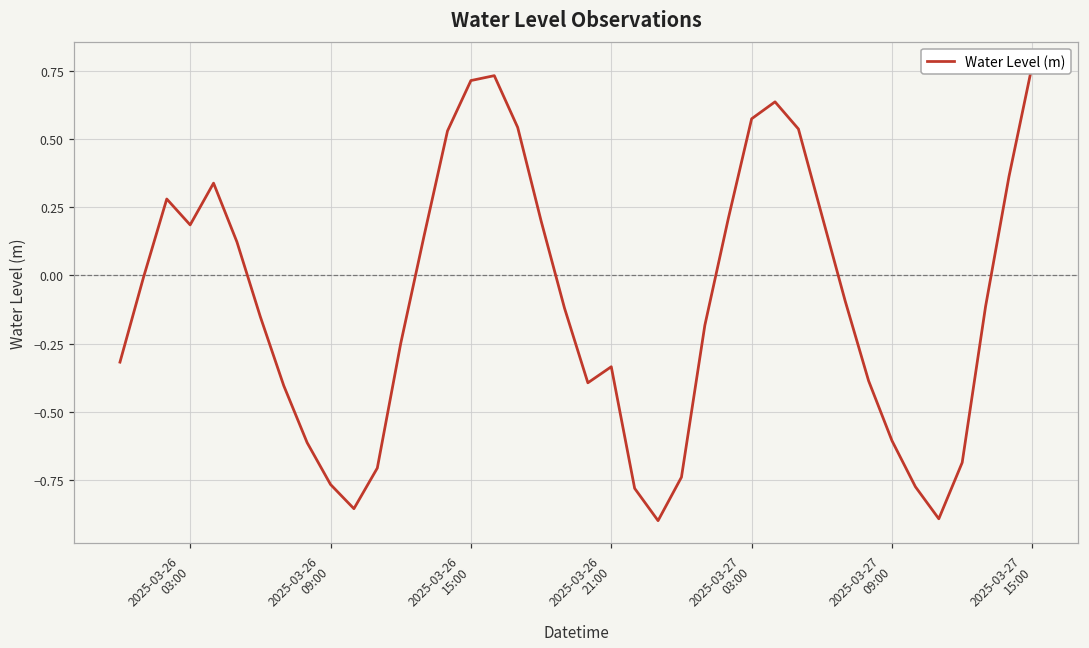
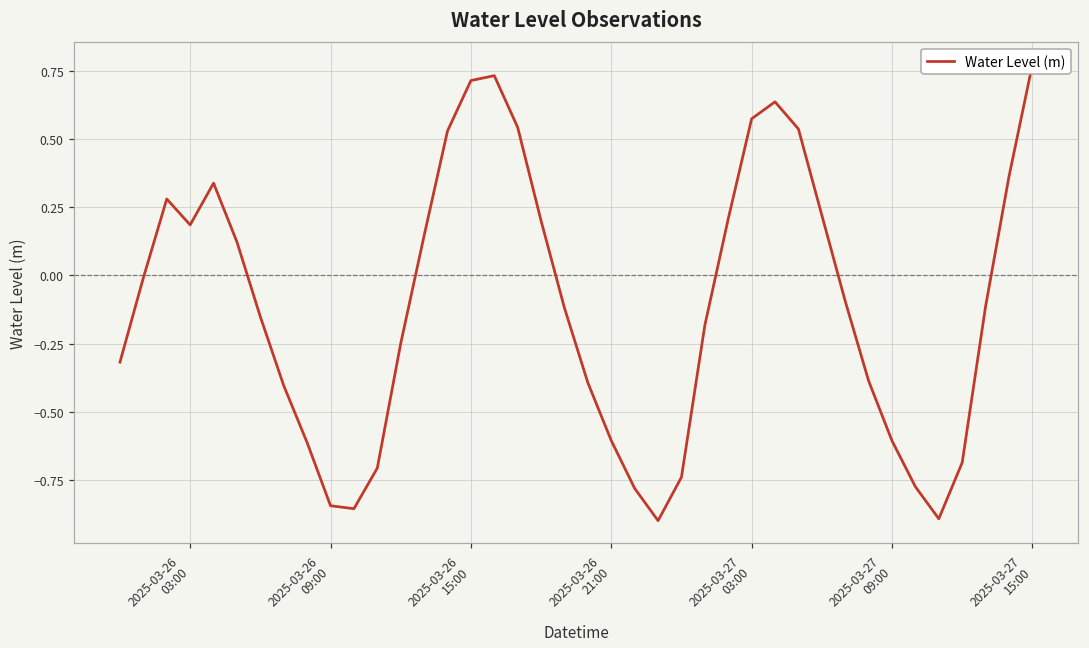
2025-03-26 09:00: -0.77 -> -0.84
2025-03-26 21:00: -0.33 -> -0.61
